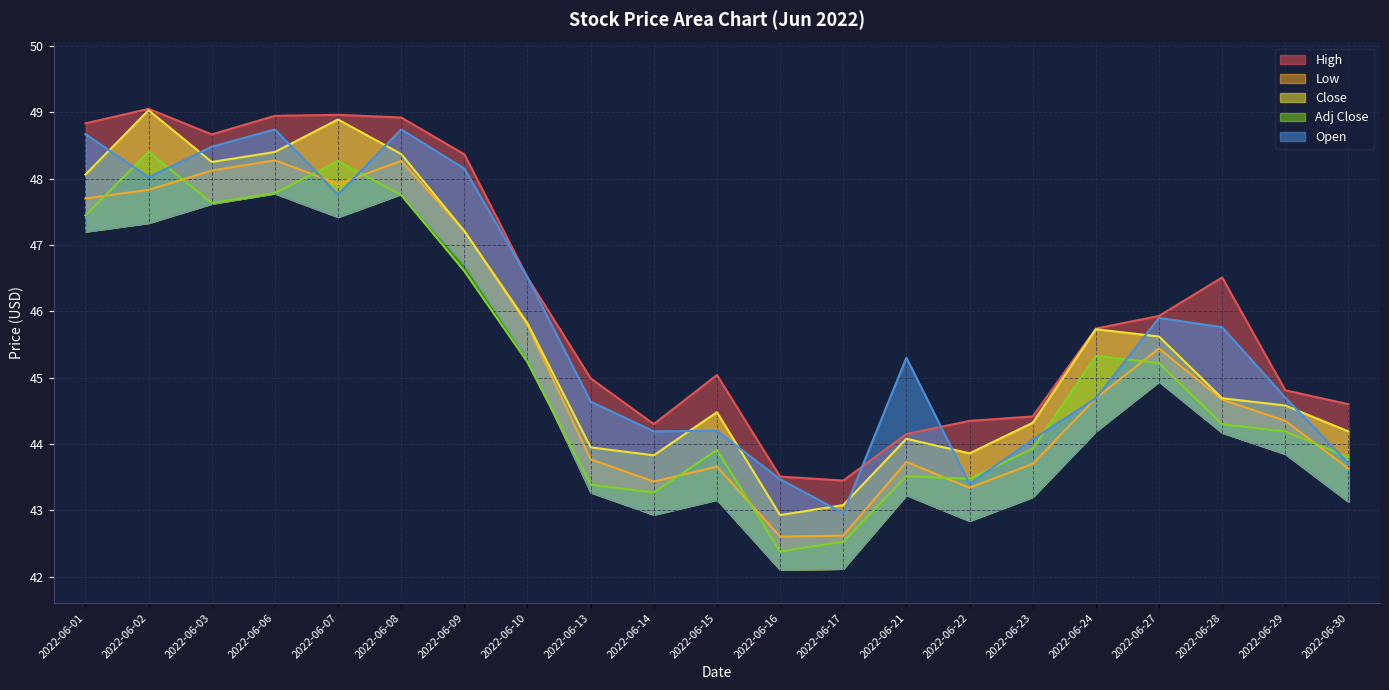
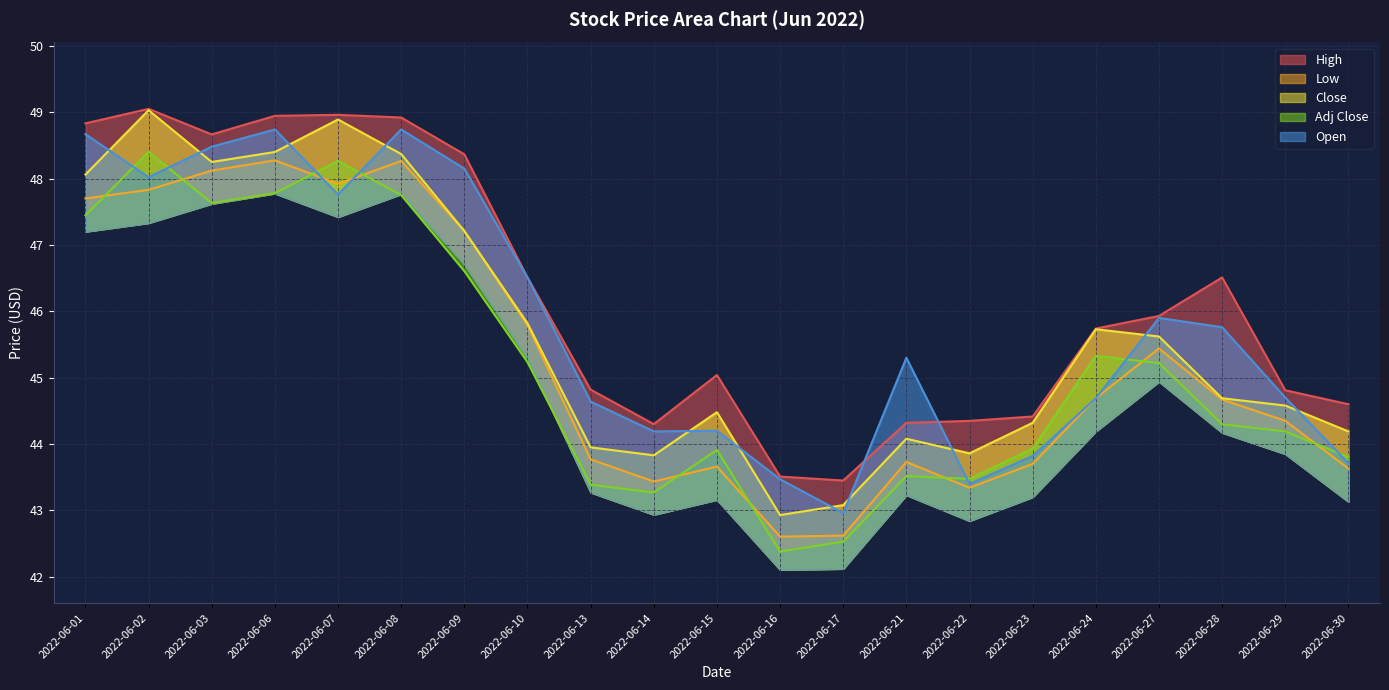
High, 2022-06-13: 45.0 -> 44.8
High, 2022-06-21: 44.2 -> 44.3
Open, 2022-06-23: 44.1 -> 43.8
